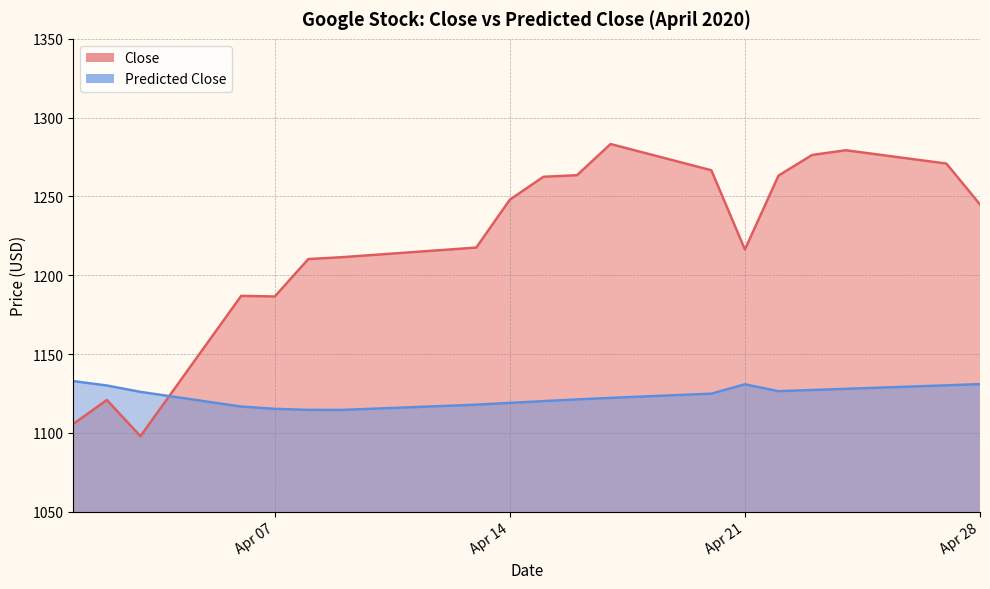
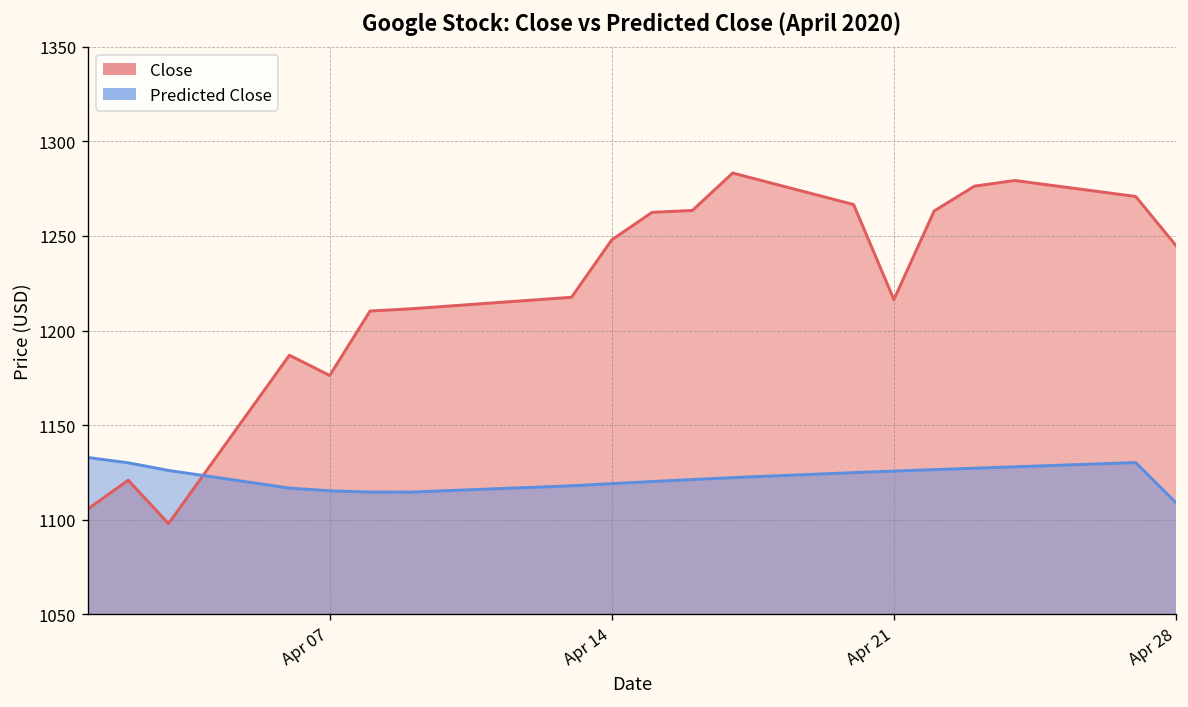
Close, Apr 07: 1187 -> 1176
Predicted Close, Apr 21: 1131 -> 1126
Predicted Close, Apr 28: 1131 -> 1109
